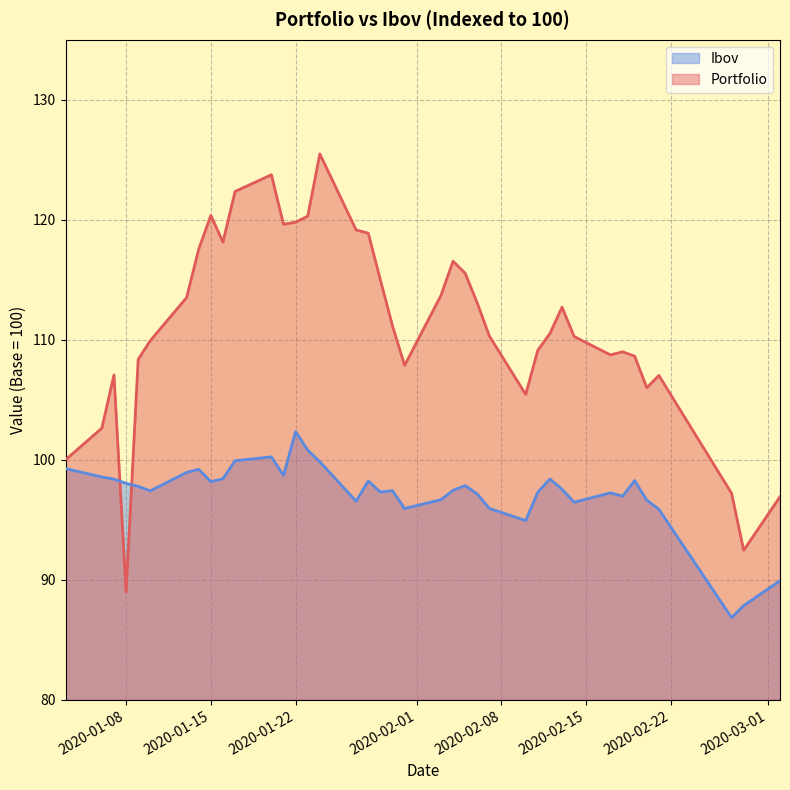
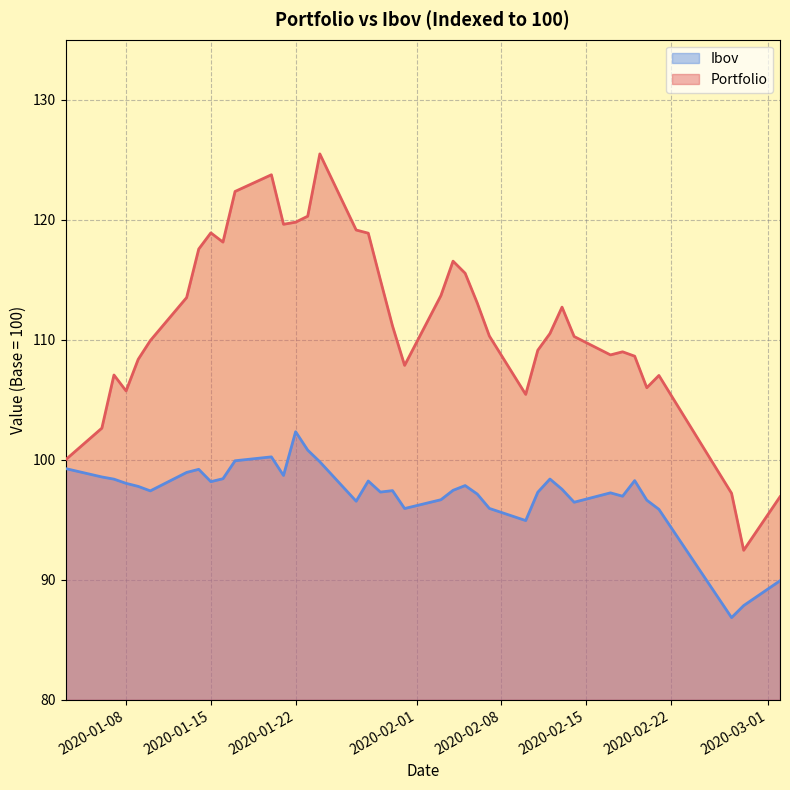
Portfolio, 2020-01-08: 89.0 -> 105.7
Portfolio, 2020-01-15: 120.4 -> 118.9
